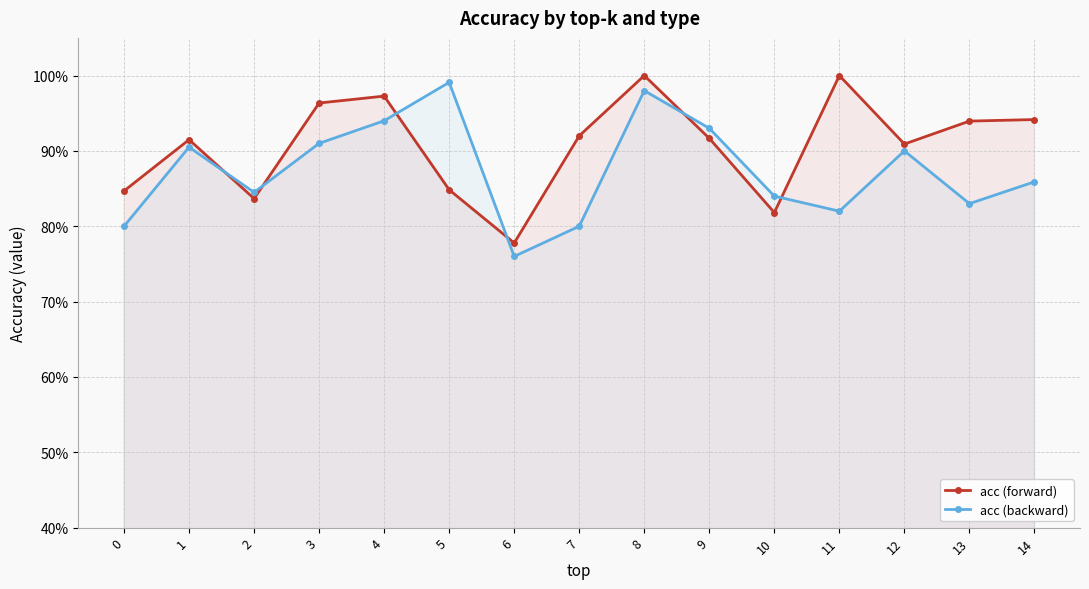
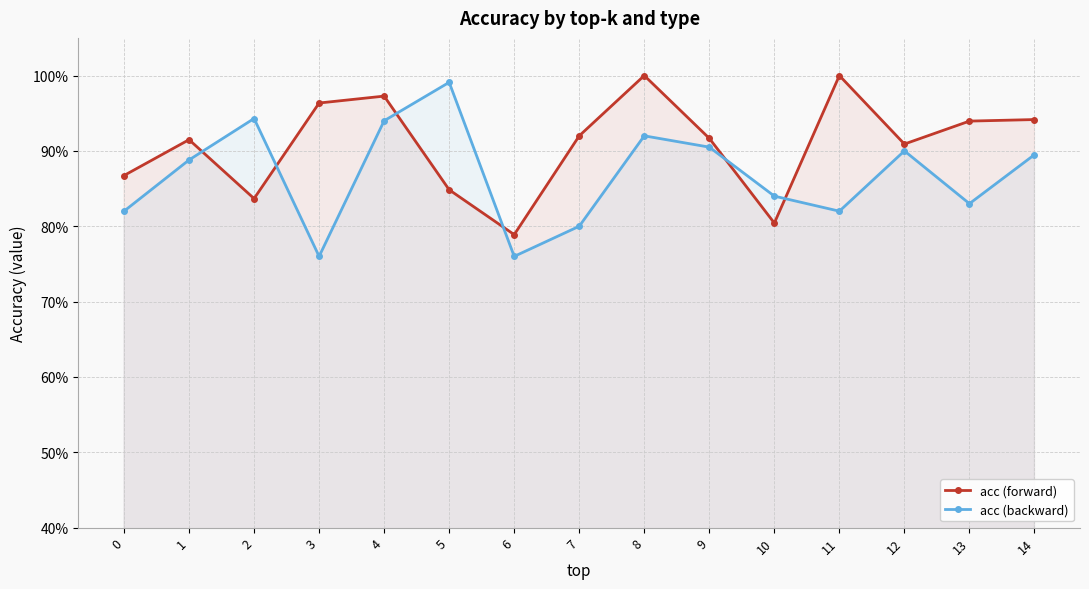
acc (forward), 0: 85% -> 87%
acc (backward), 0: 80% -> 82%
acc (backward), 1: 91% -> 89%
acc (backward), 2: 85% -> 94%
acc (backward), 3: 91% -> 76%
acc (forward), 6: 78% -> 79%
acc (backward), 8: 98% -> 92%
acc (backward), 9: 93% -> 91%
acc (forward), 10: 82% -> 80%
acc (backward), 14: 86% -> 90%
